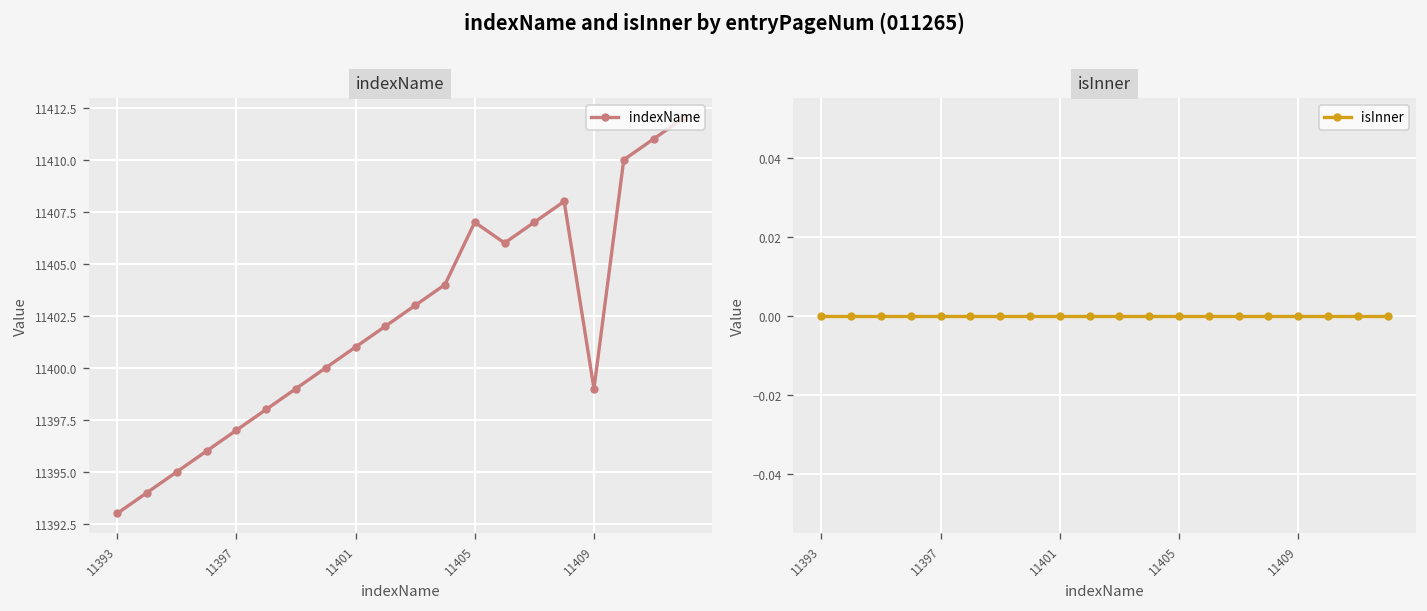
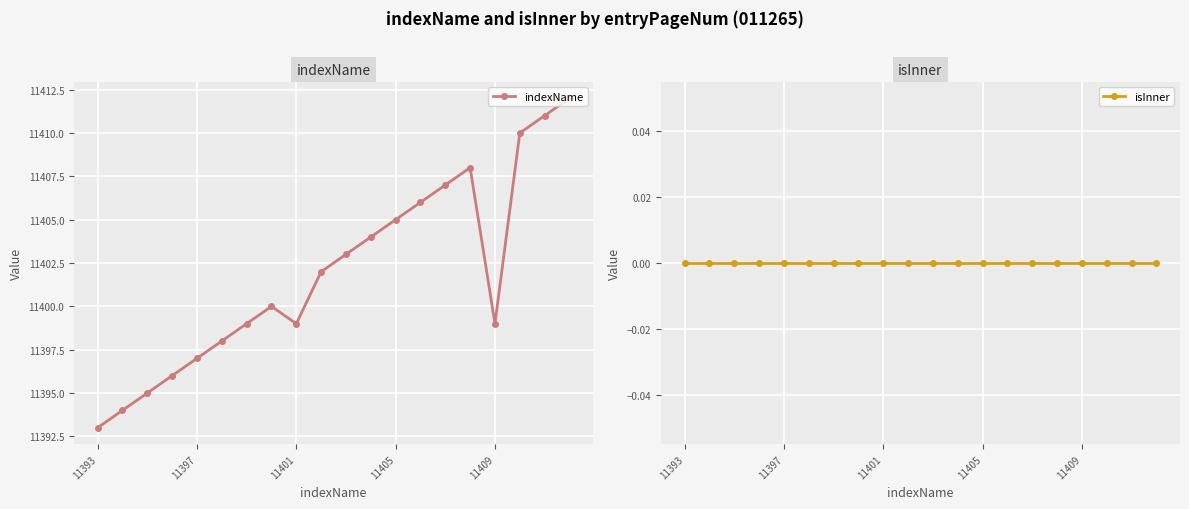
indexName, 11401: 11401 -> 11399
indexName, 11405: 11407 -> 11405
